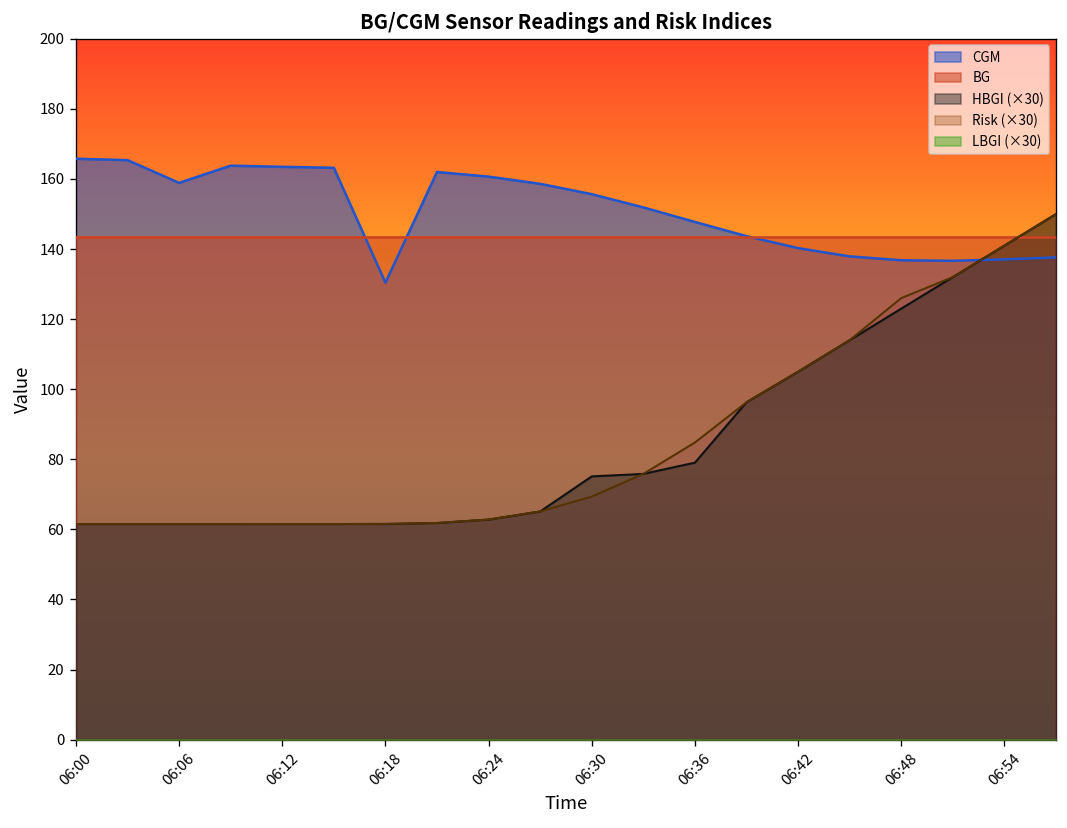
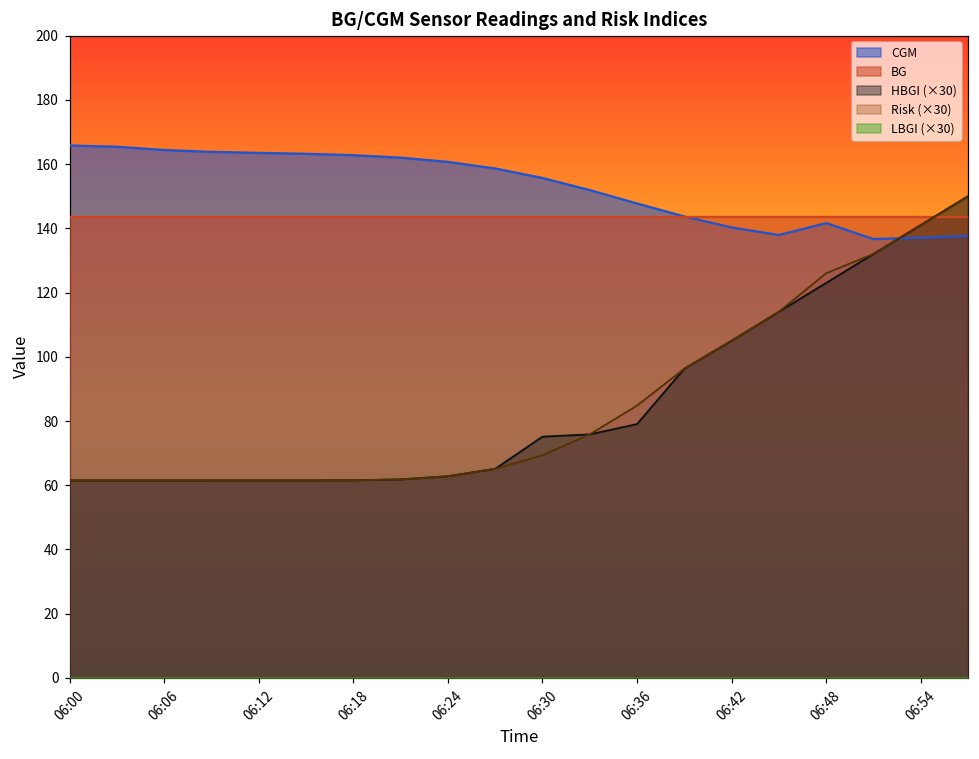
CGM, 06:06: 159 -> 164
CGM, 06:18: 130 -> 163
CGM, 06:48: 137 -> 142
